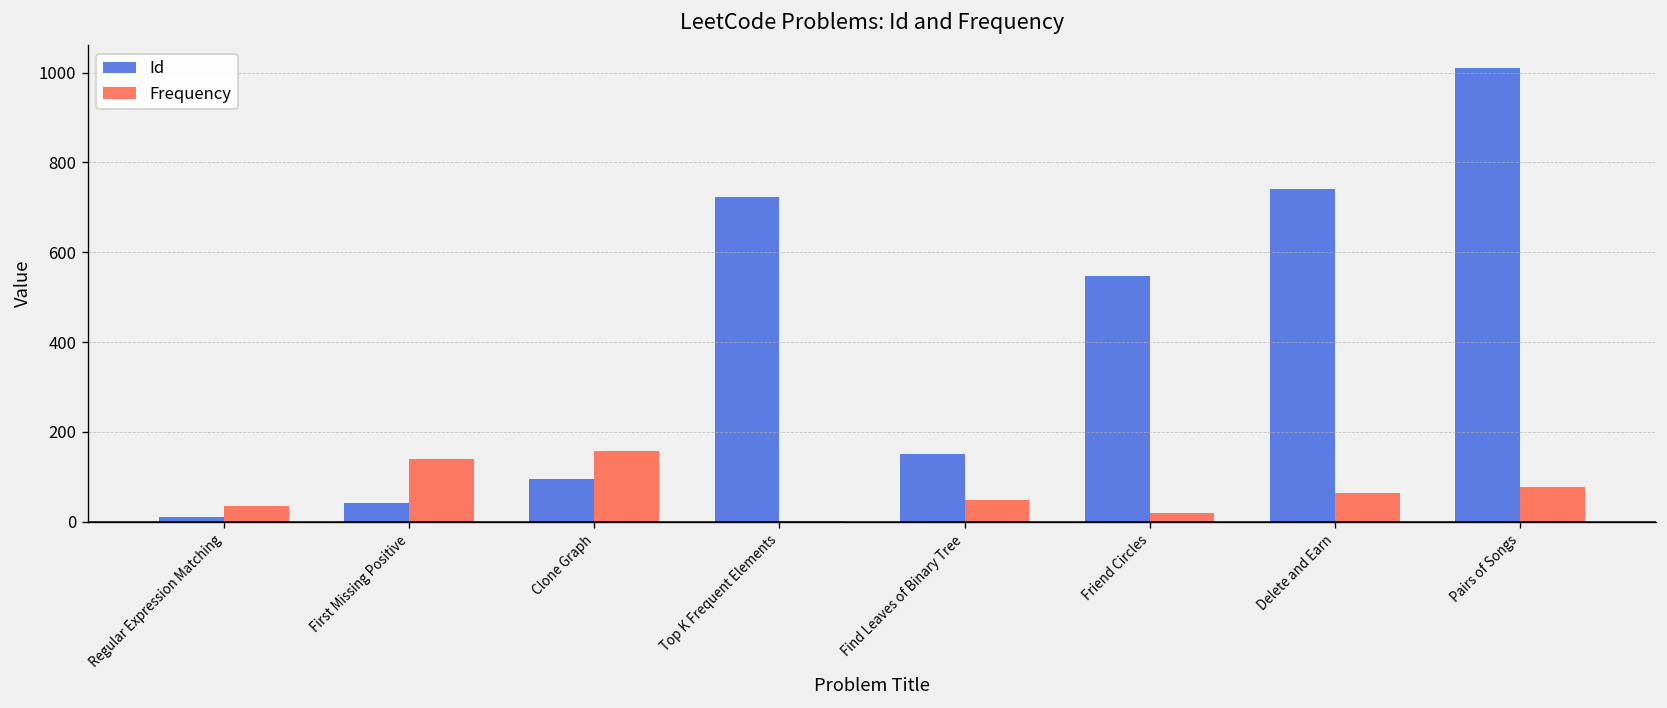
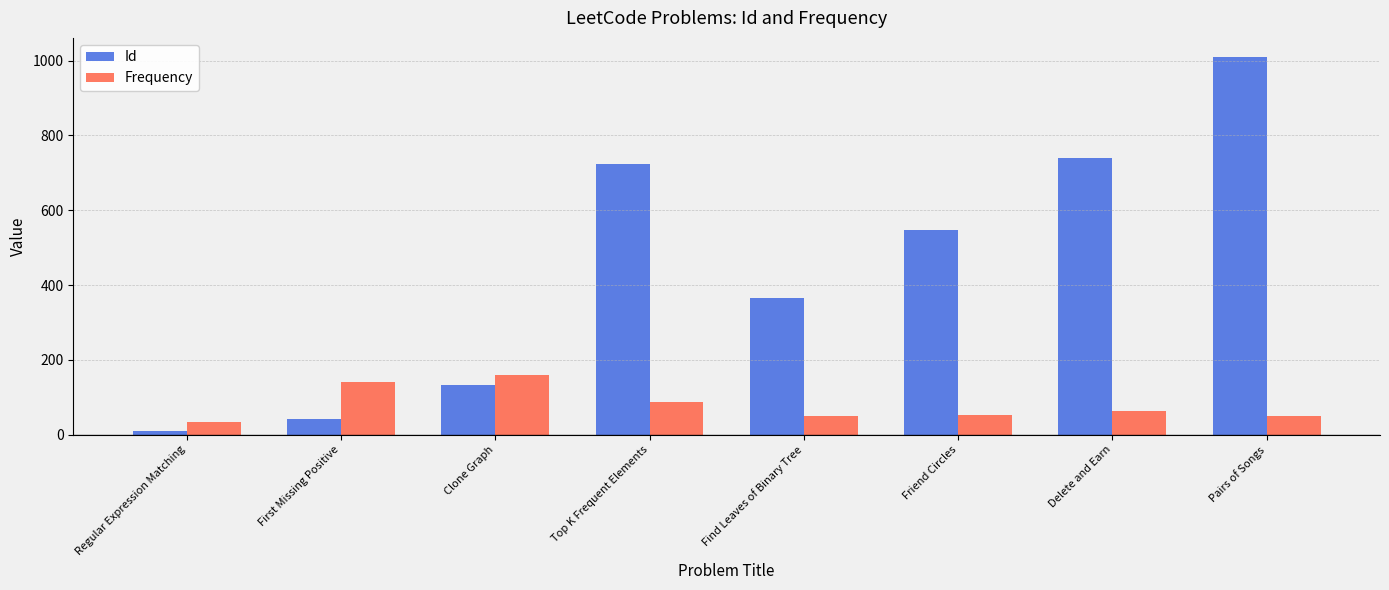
Id, Clone Graph: 100 -> 130
Frequency, Top K Frequent Elements: 0 -> 90
Id, Find Leaves of Binary Tree: 150 -> 370
Frequency, Friend Circles: 20 -> 50
Frequency, Pairs of Songs: 80 -> 50
